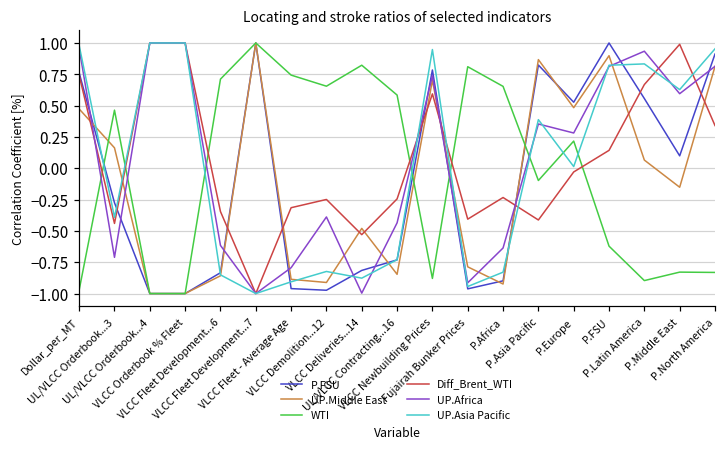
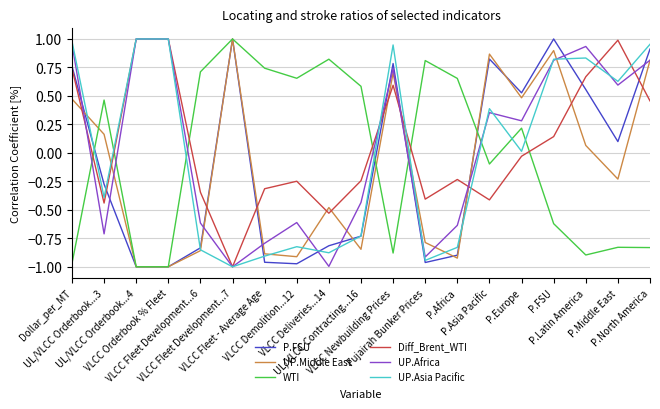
UP.Africa, VLCC Demolition...12: -0.39 -> -0.61
UP.Middle East, P.Middle East: -0.15 -> -0.23
Diff_Brent_WTI, P.North America: 0.34 -> 0.46
